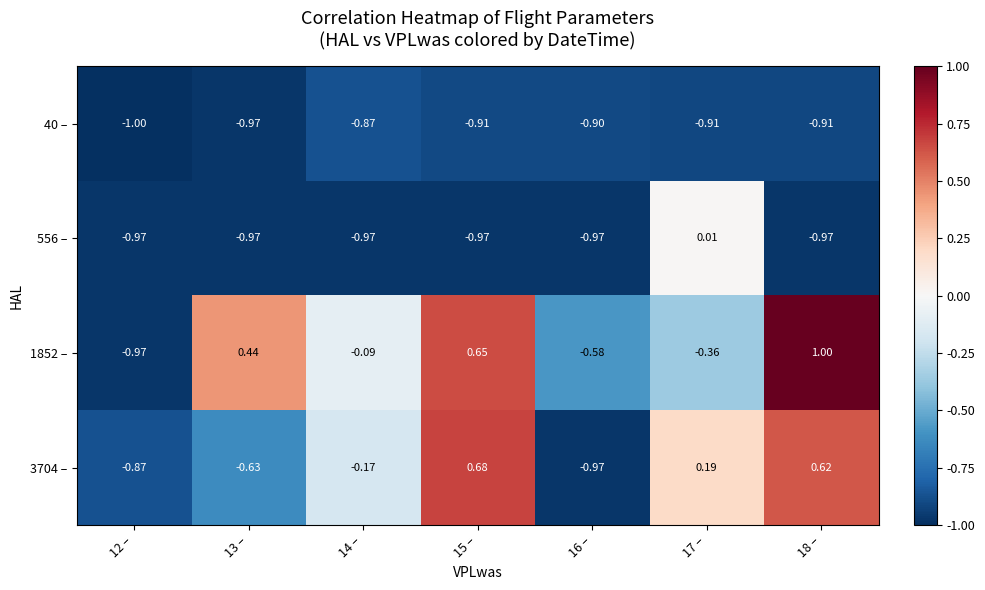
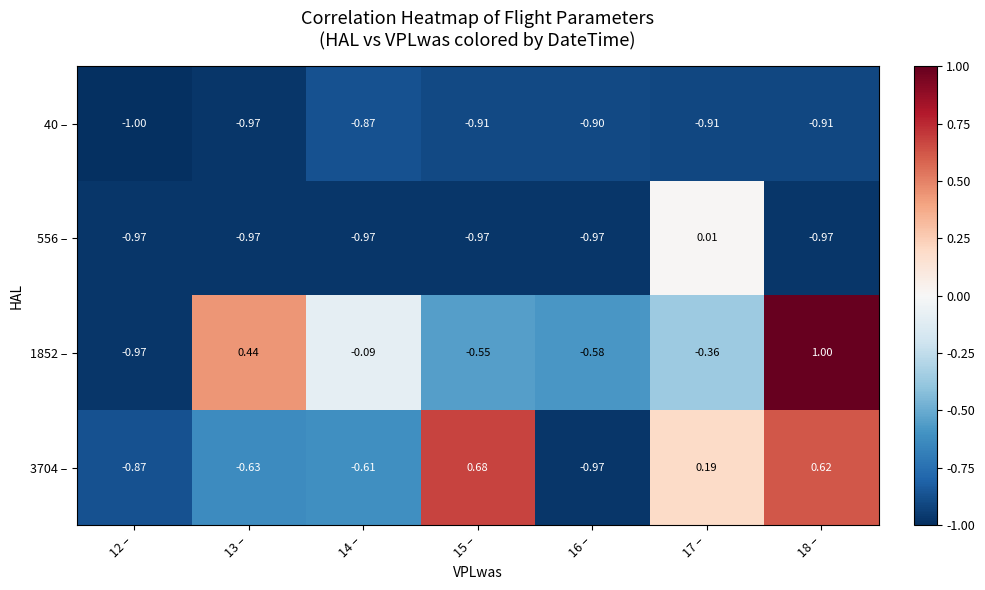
1852 –, 15 –: 0.65 -> -0.55
3704 –, 14 –: -0.17 -> -0.61
